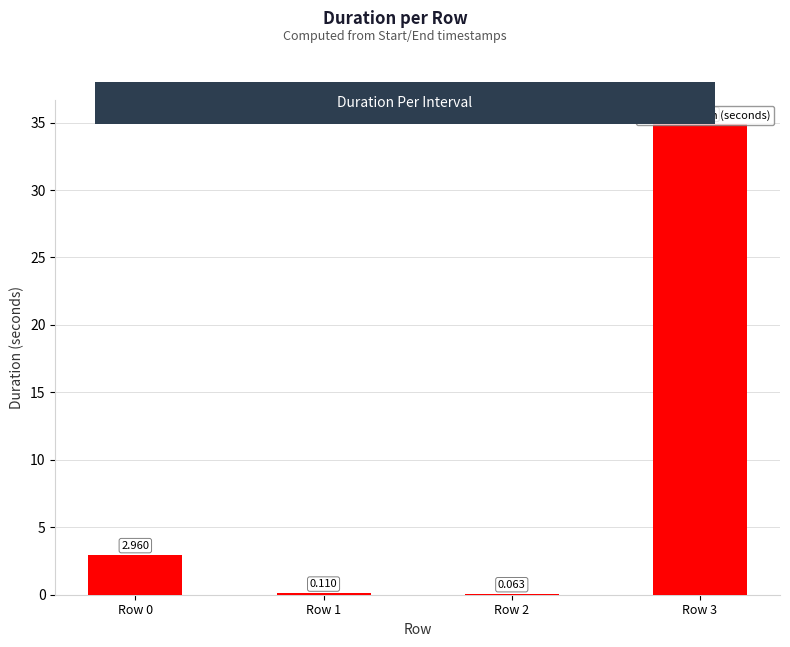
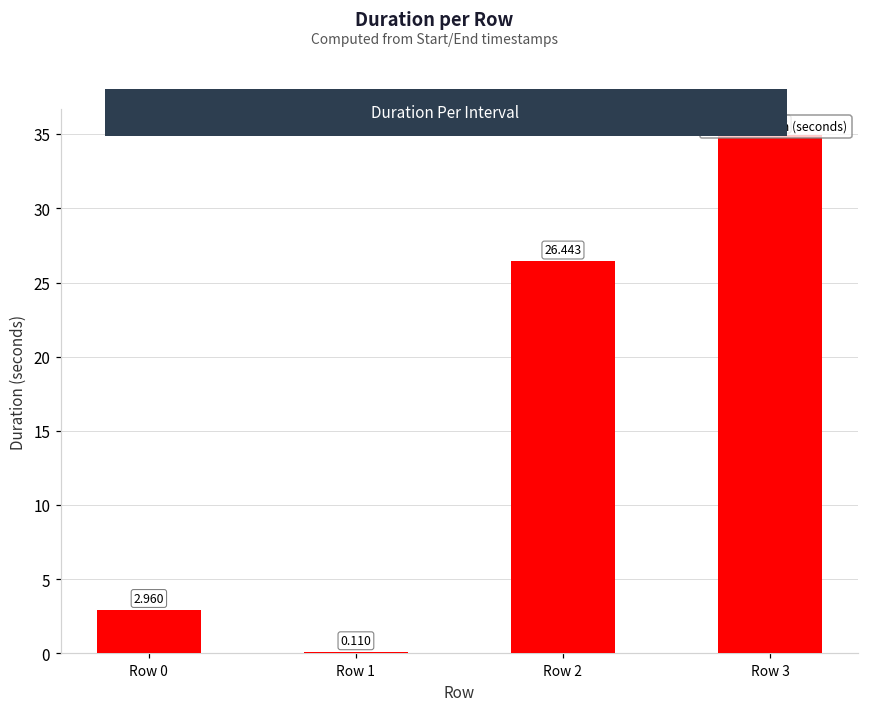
Row 2: 0.063 -> 26.443
